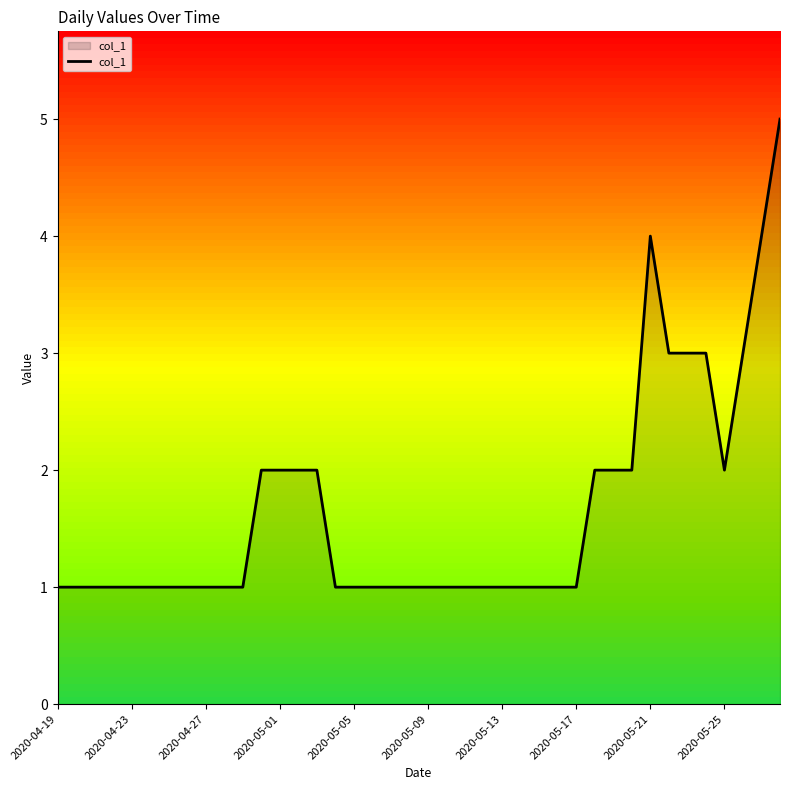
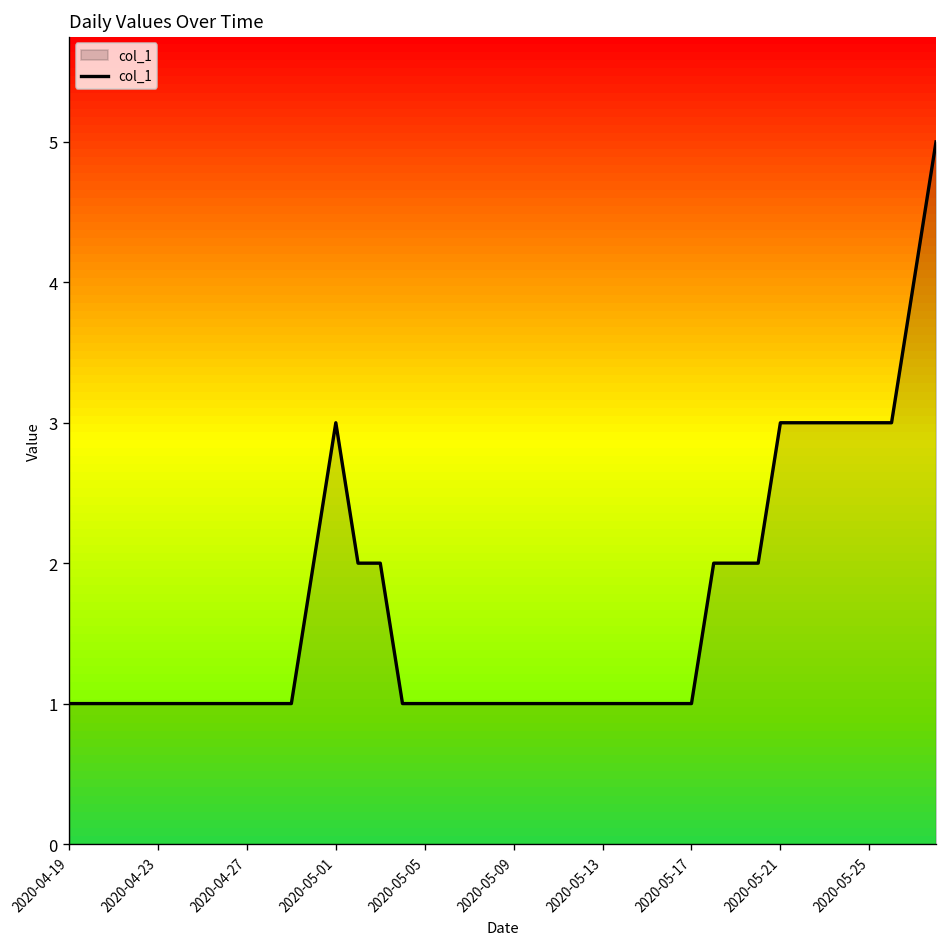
2020-05-01: 2 -> 3
2020-05-21: 4 -> 3
2020-05-25: 2 -> 3
